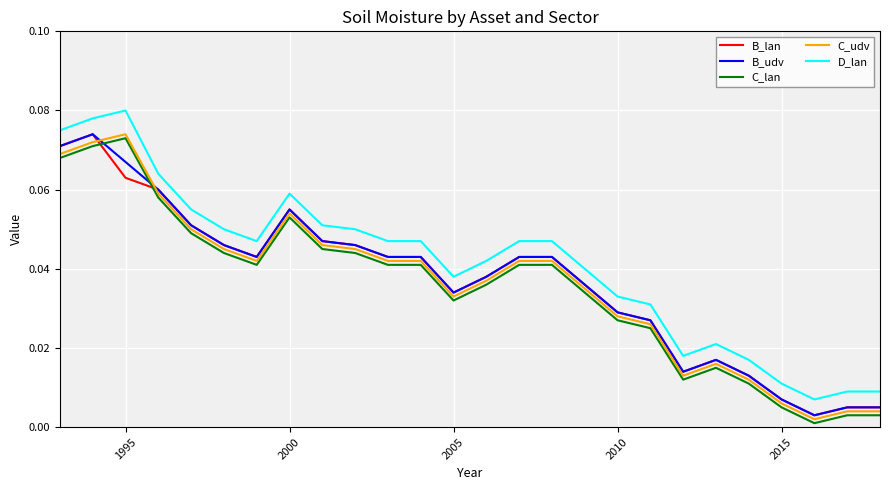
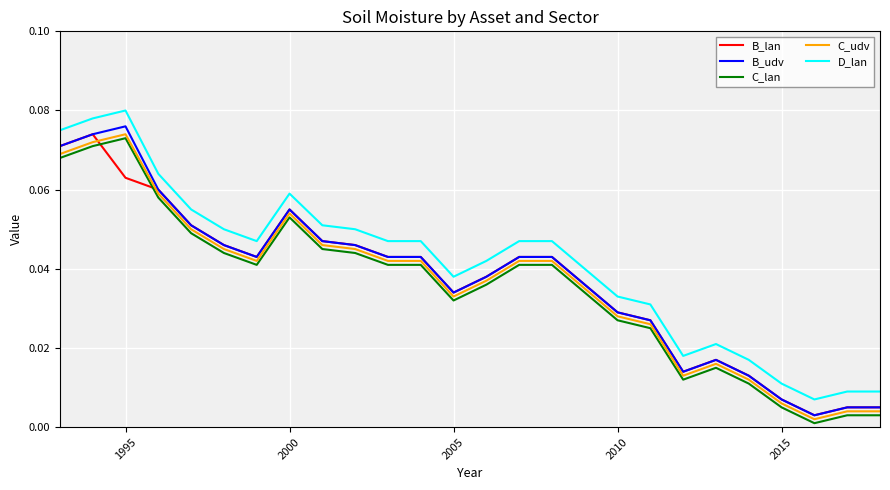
B_udv, 1995: 0.067 -> 0.076
